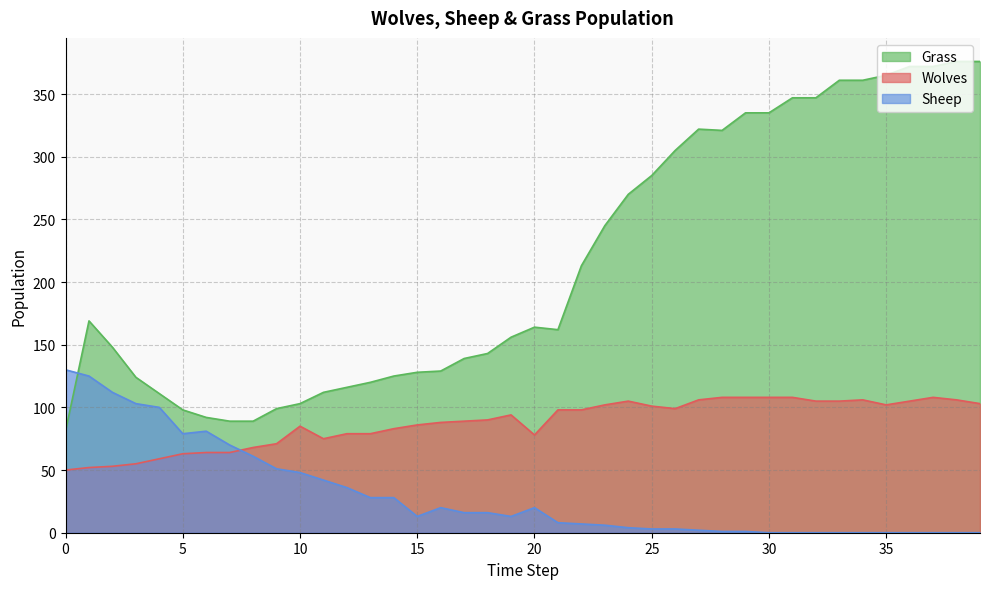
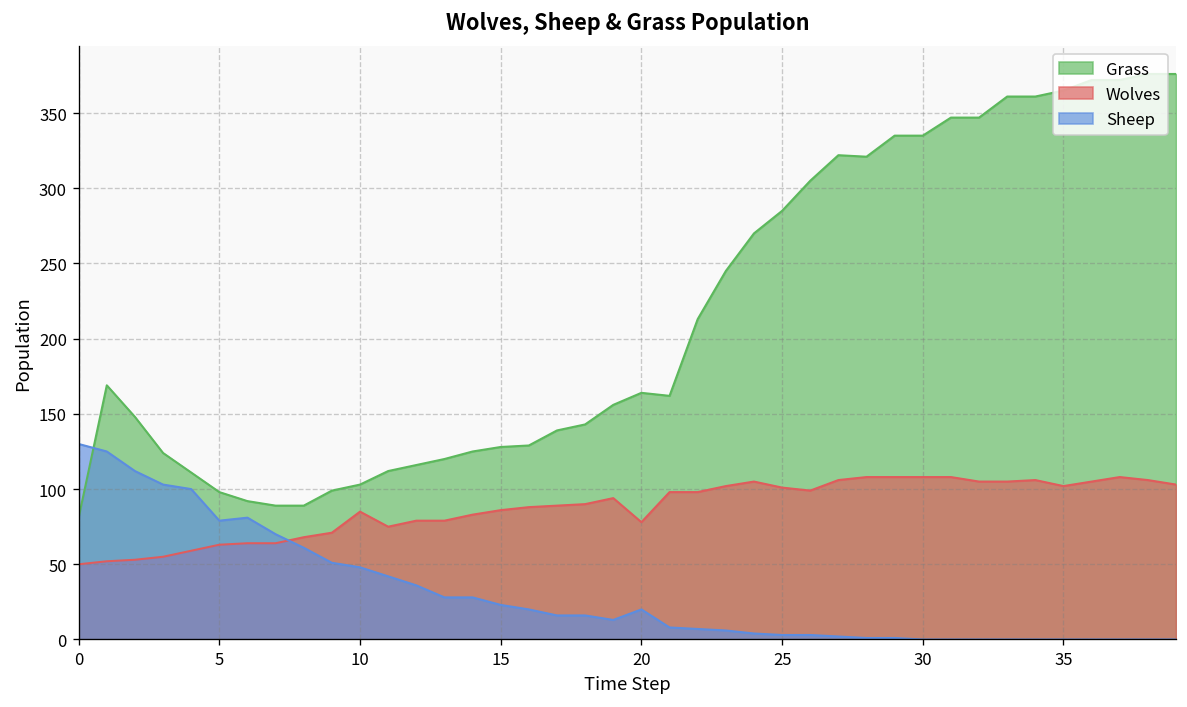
Sheep, 15: 13 -> 23
